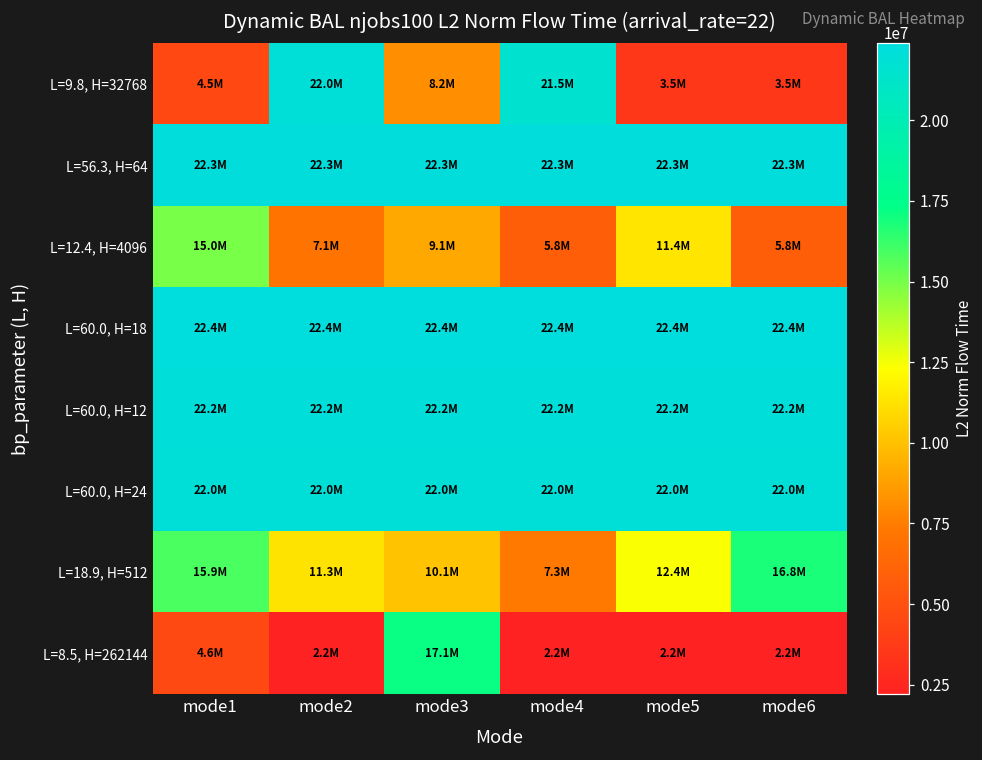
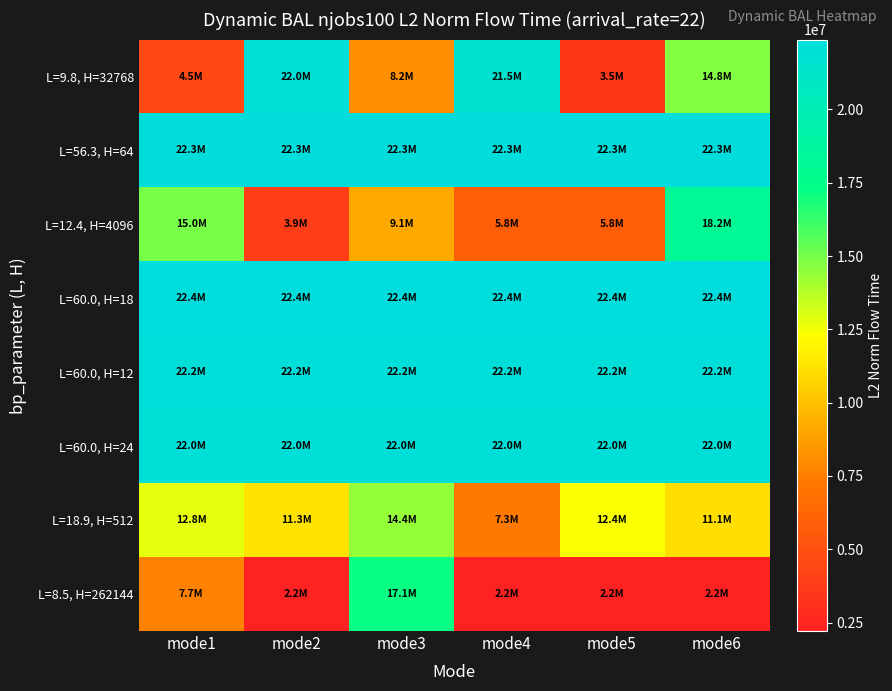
L=9.8, H=32768, mode6: 3.5M -> 14.8M
L=12.4, H=4096, mode2: 7.1M -> 3.9M
L=12.4, H=4096, mode5: 11.4M -> 5.8M
L=12.4, H=4096, mode6: 5.8M -> 18.2M
L=18.9, H=512, mode1: 15.9M -> 12.8M
L=18.9, H=512, mode3: 10.1M -> 14.4M
L=18.9, H=512, mode6: 16.8M -> 11.1M
L=8.5, H=262144, mode1: 4.6M -> 7.7M
